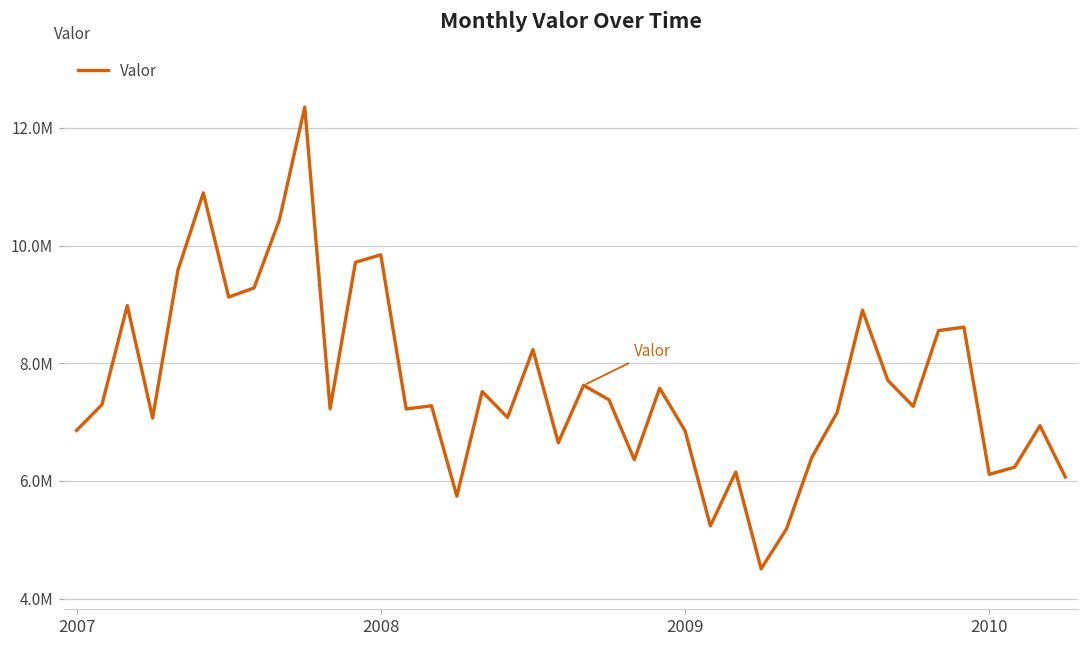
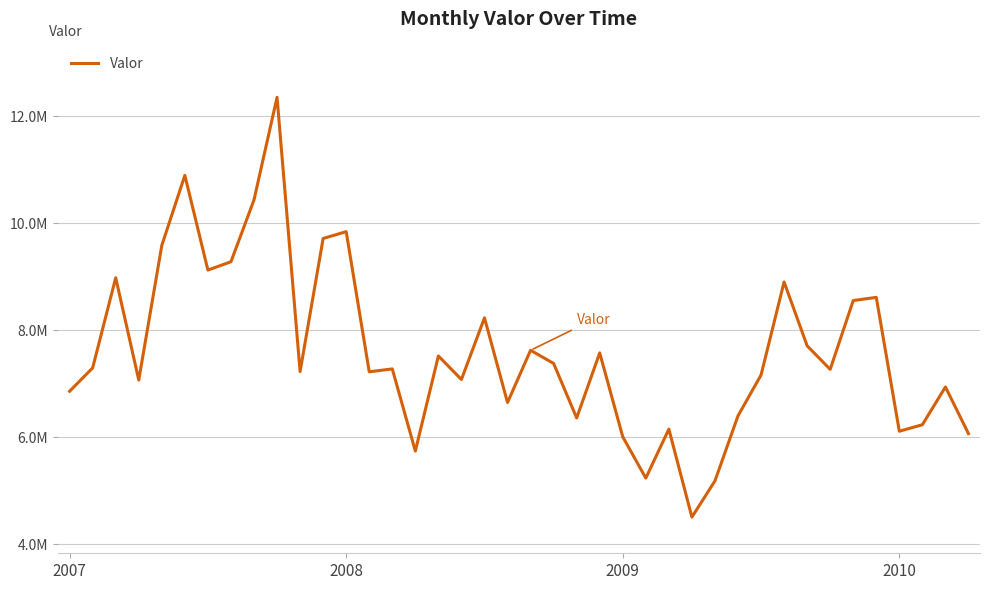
2009: 6900000 -> 6000000
